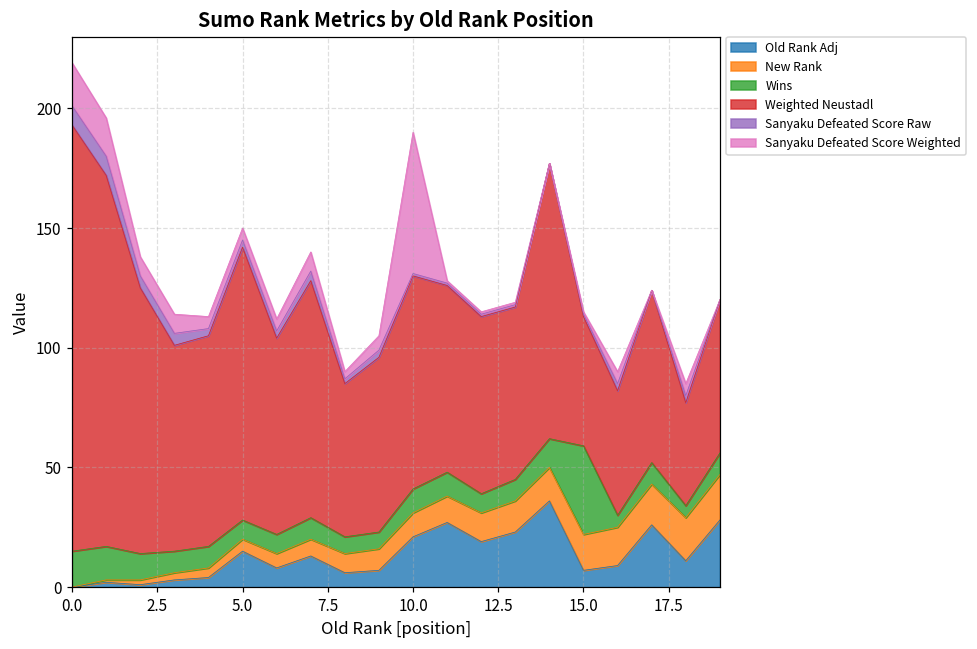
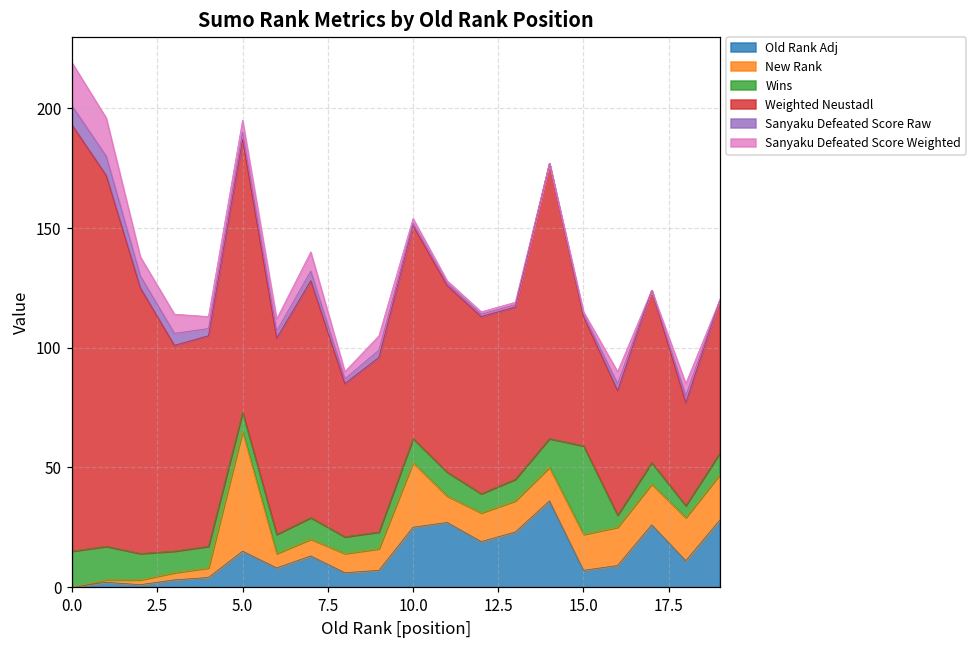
New Rank, 5.0: 5 -> 50
Old Rank Adj, 10.0: 21 -> 25
New Rank, 10.0: 10 -> 27
Sanyaku Defeated Score Weighted, 10.0: 59 -> 2
